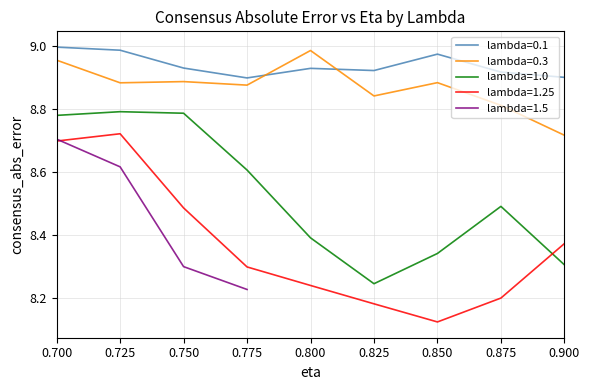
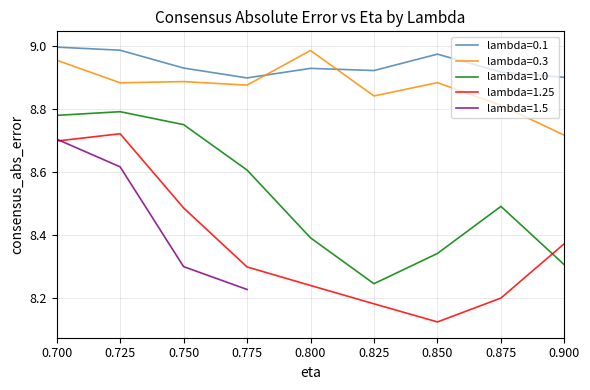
lambda=1.0, 0.750: 8.79 -> 8.75
